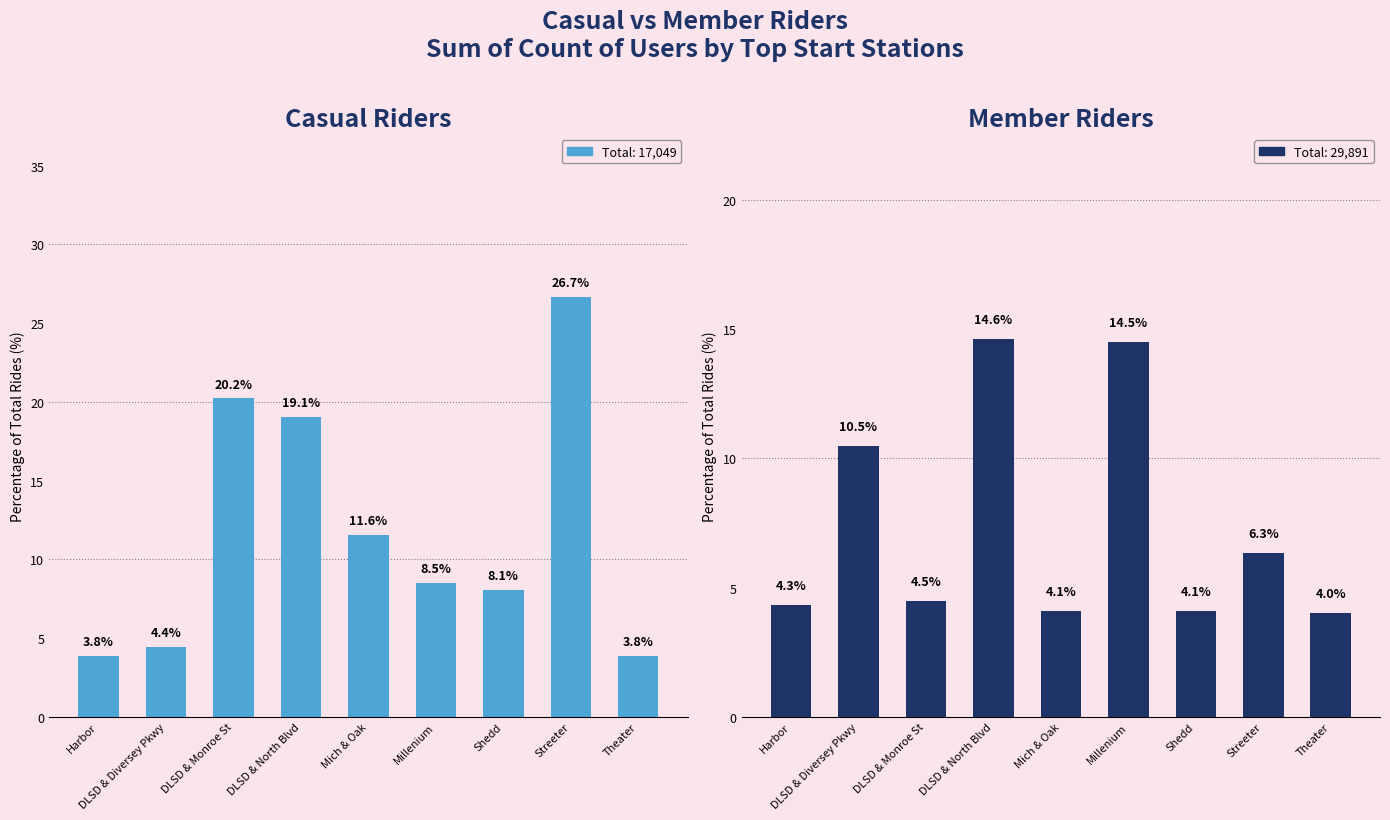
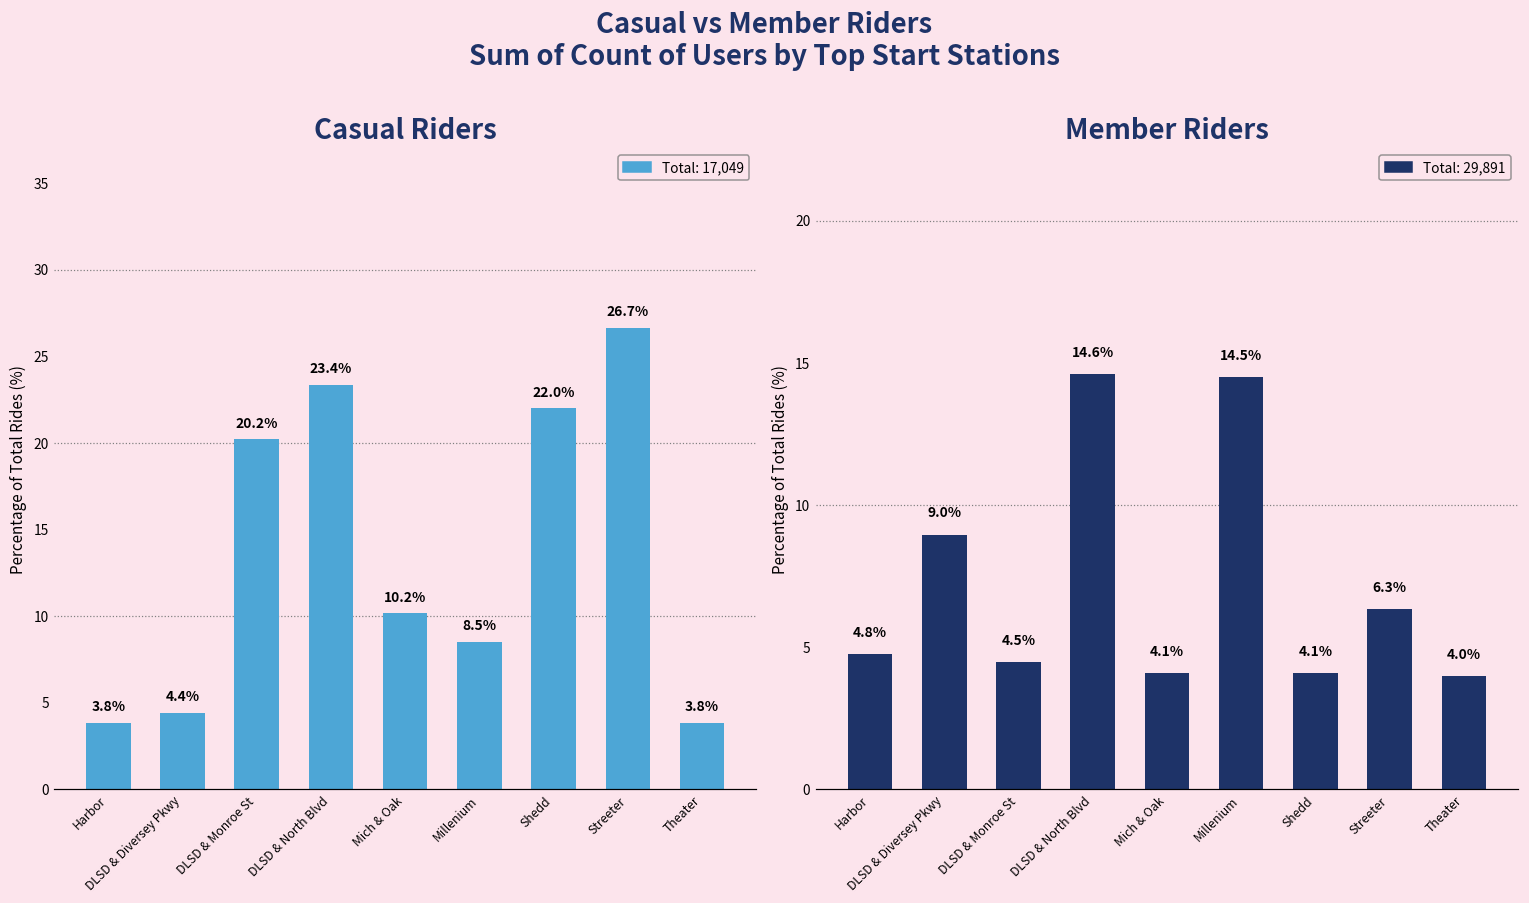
Casual Riders, DLSD & North Blvd: 19.1% -> 23.4%
Casual Riders, Mich & Oak: 11.6% -> 10.2%
Casual Riders, Shedd: 8.1% -> 22.0%
Member Riders, Harbor: 4.3% -> 4.8%
Member Riders, DLSD & Diversey Pkwy: 10.5% -> 9.0%
